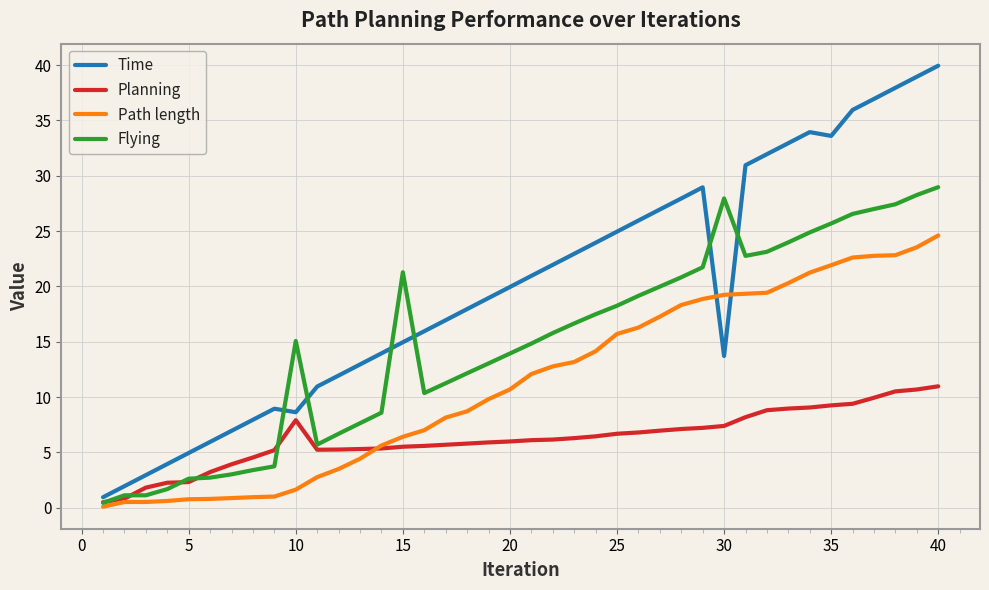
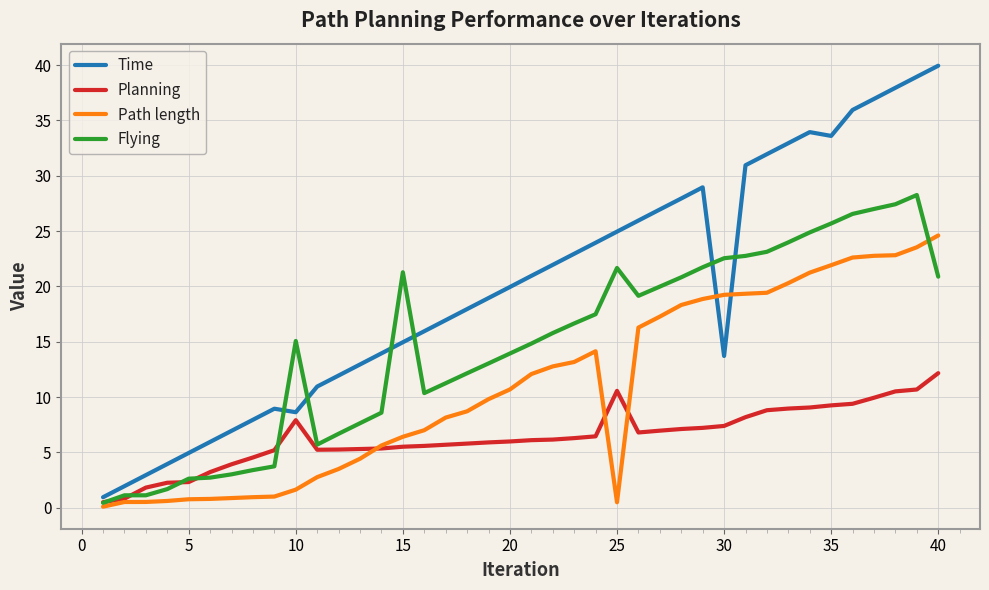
Planning, 25: 6.7 -> 10.6
Path length, 25: 15.7 -> 0.5
Flying, 25: 18.3 -> 21.7
Flying, 30: 28.0 -> 22.5
Planning, 40: 11.0 -> 12.2
Flying, 40: 29.0 -> 20.9
